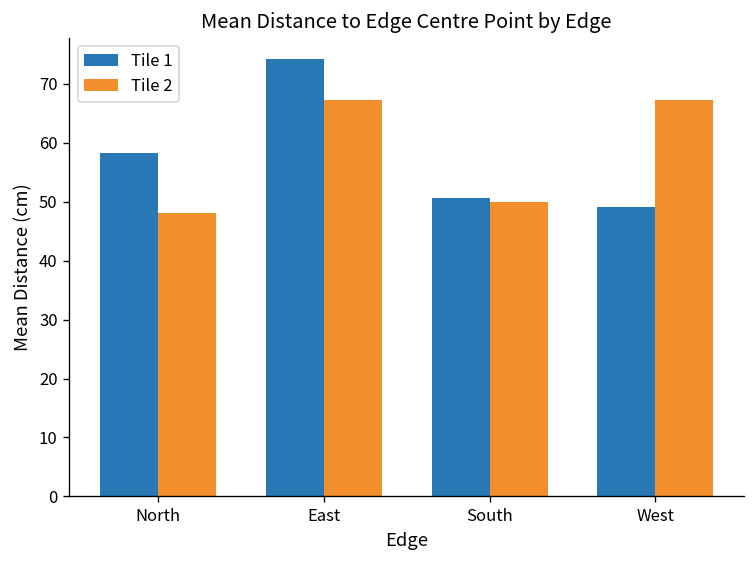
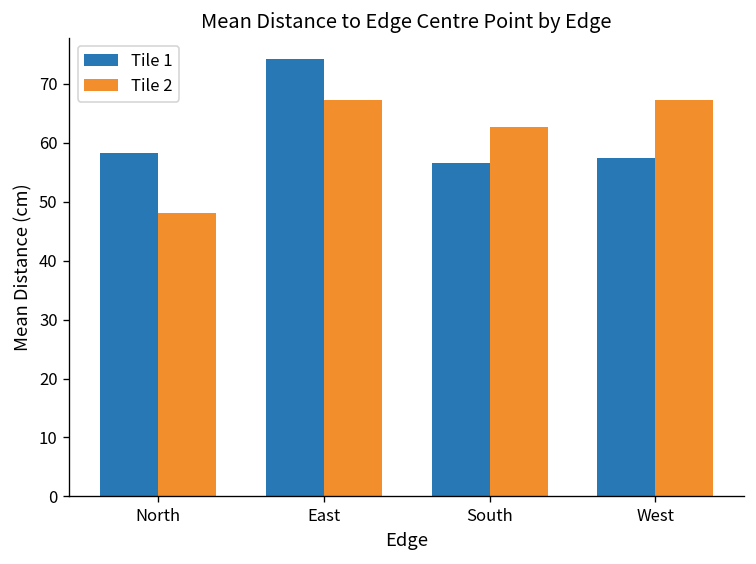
Tile 1, South: 51 -> 56
Tile 2, South: 50 -> 63
Tile 1, West: 49 -> 57
